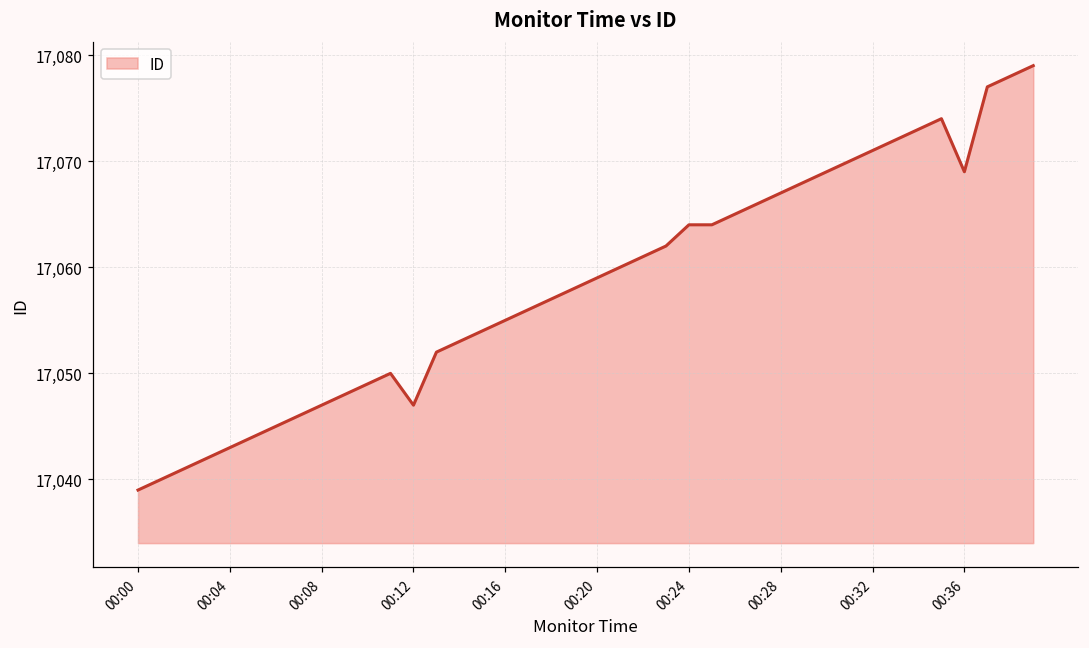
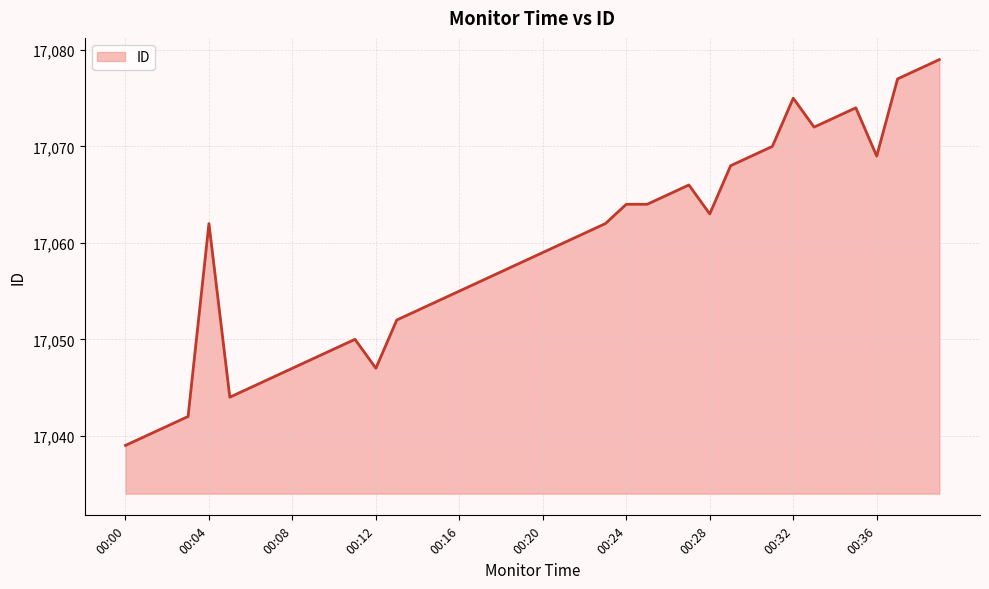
00:04: 17,043 -> 17,062
00:28: 17,067 -> 17,063
00:32: 17,071 -> 17,075
